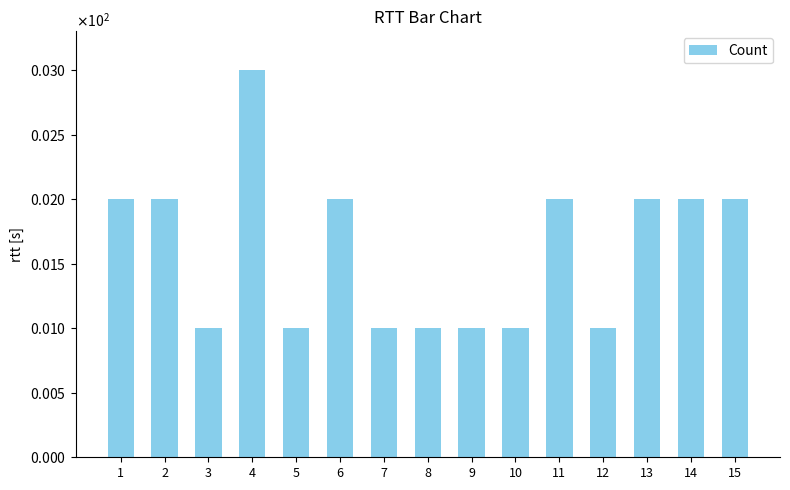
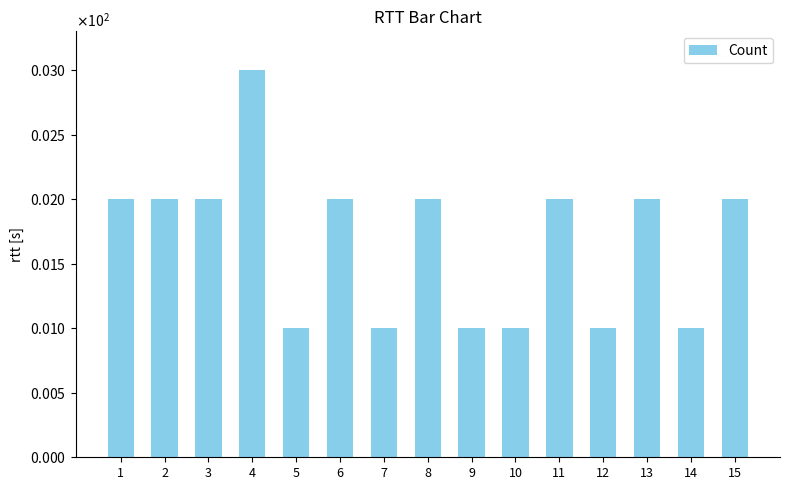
3: 1 -> 2
8: 1 -> 2
14: 2 -> 1
